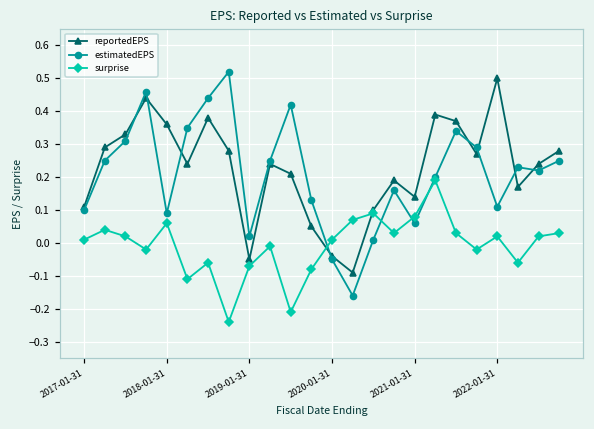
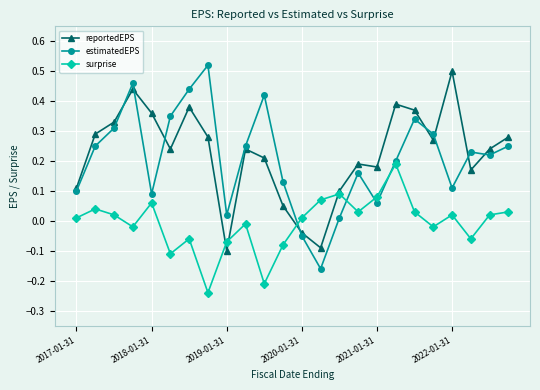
reportedEPS, 2019-01-31: -0.05 -> -0.10
reportedEPS, 2021-01-31: 0.14 -> 0.18
